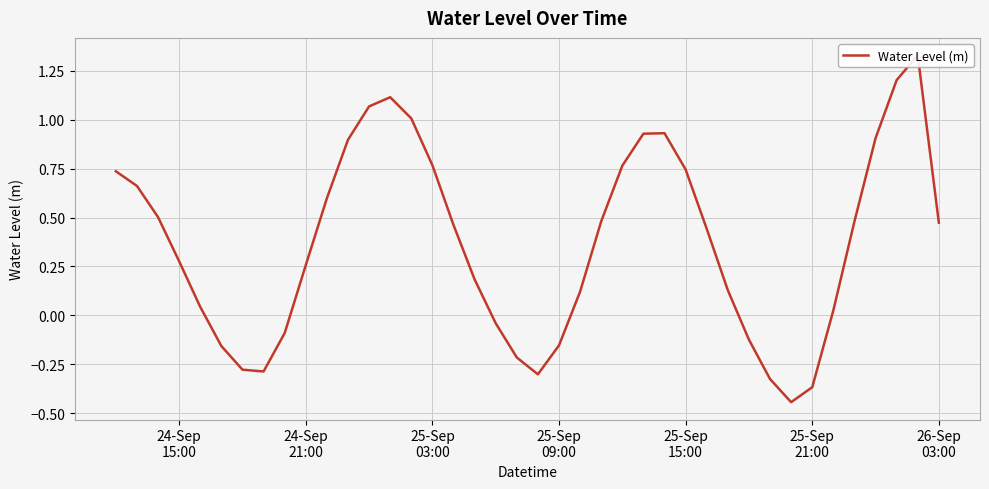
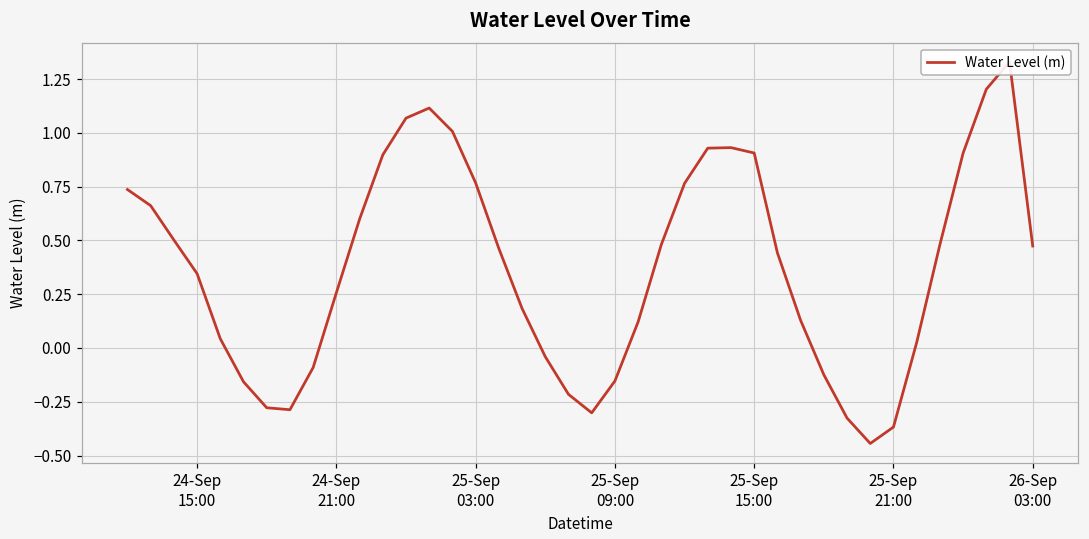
24-Sep 15:00: 0.28 -> 0.35
25-Sep 15:00: 0.75 -> 0.91
